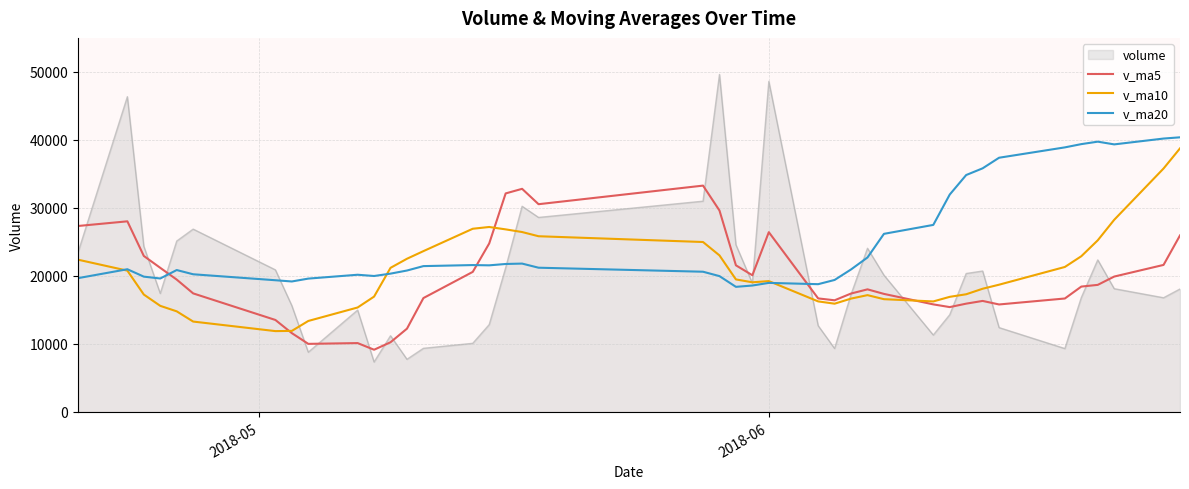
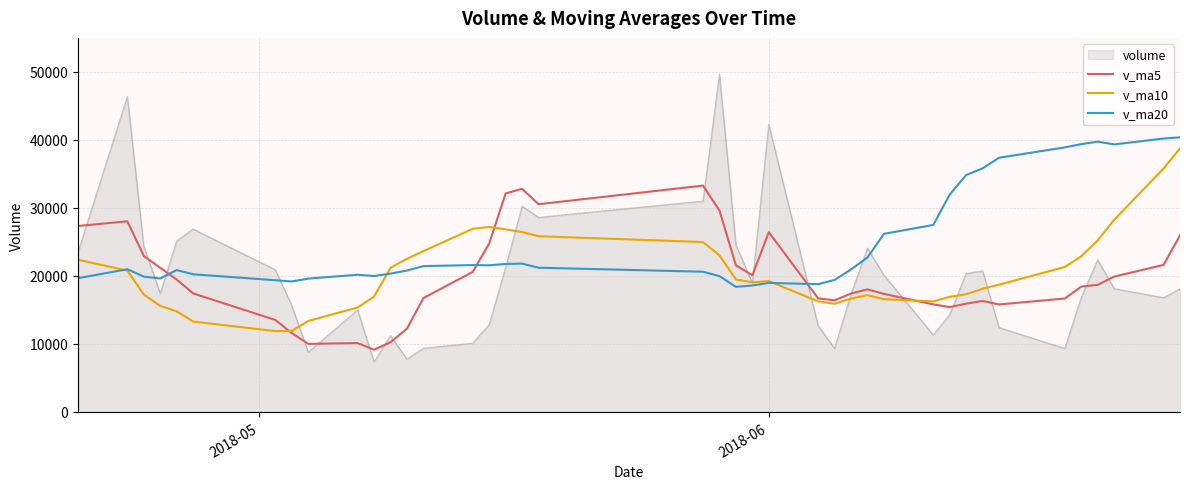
volume, 2018-06: 49000 -> 42000
